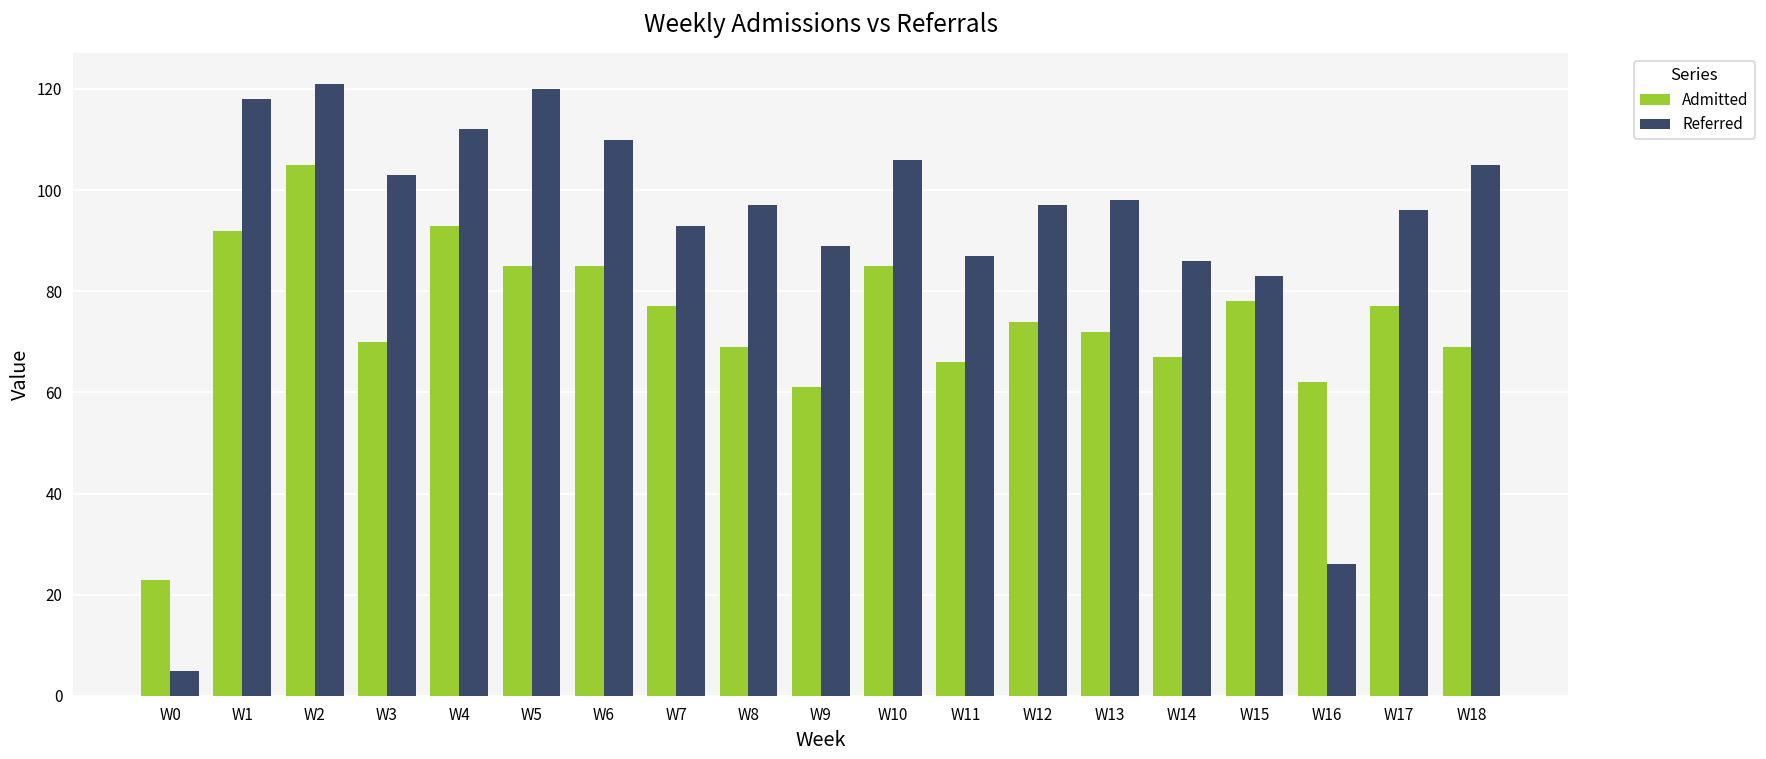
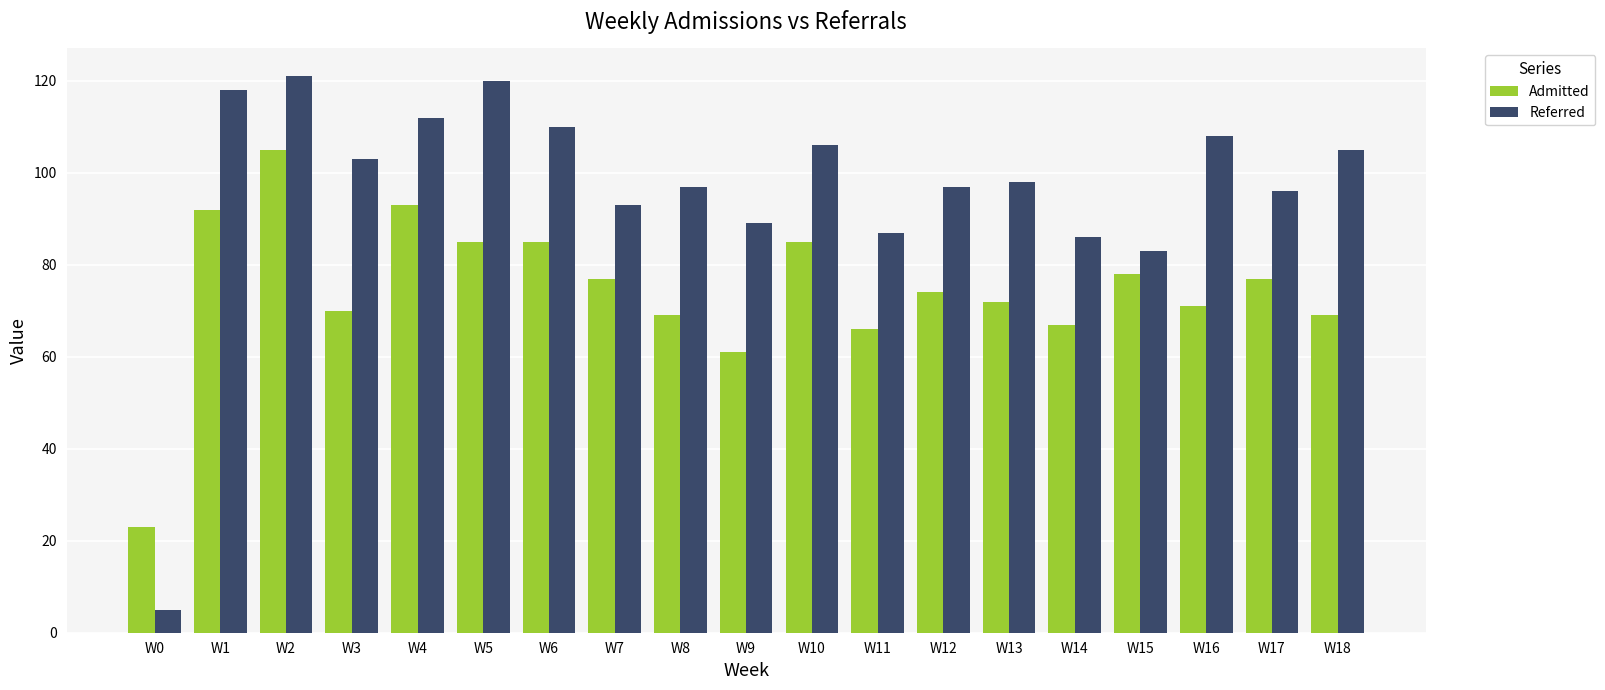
Admitted, W16: 62 -> 71
Referred, W16: 26 -> 108
